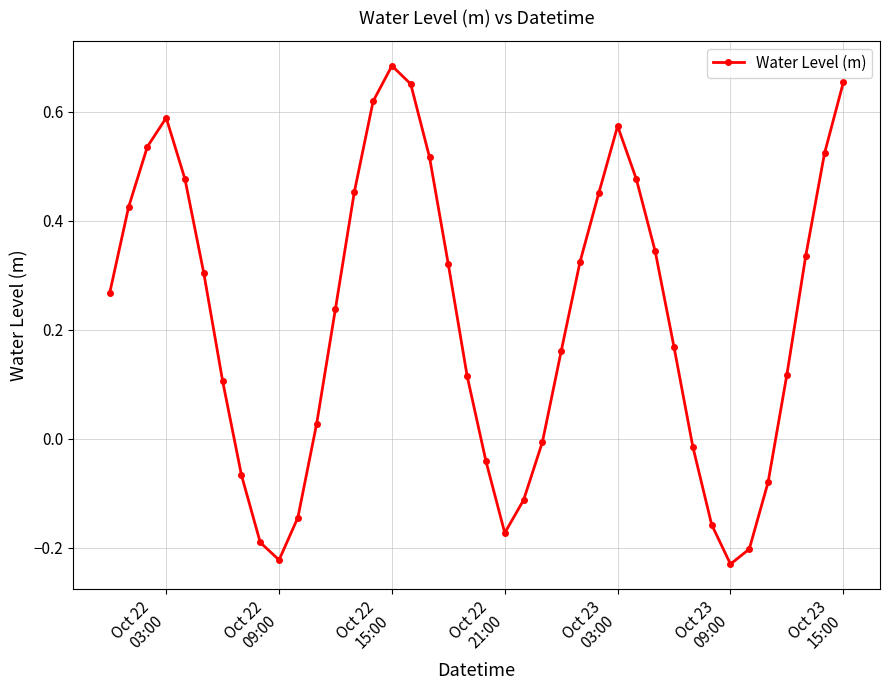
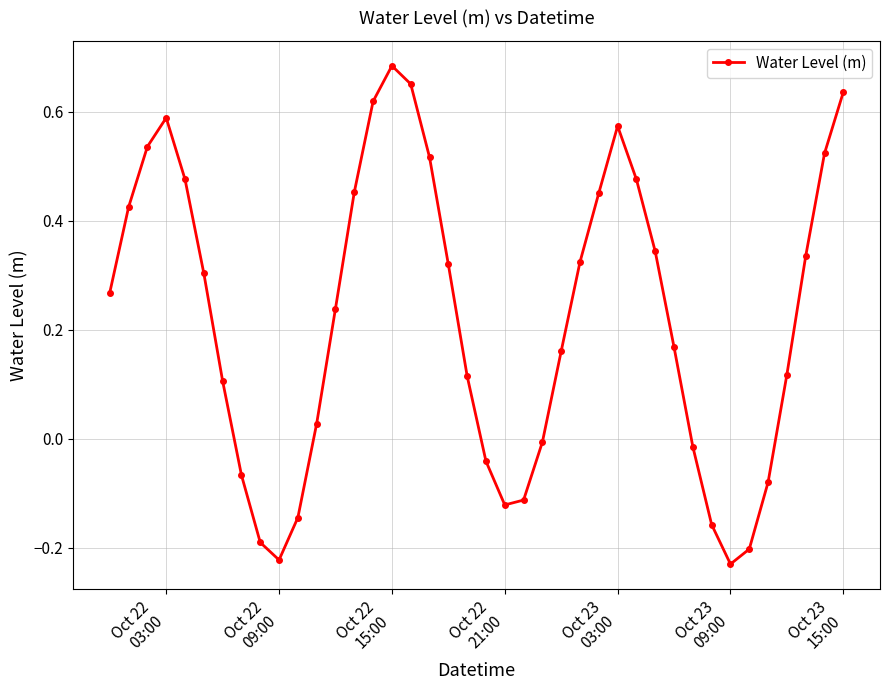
Oct 22 21:00: -0.17 -> -0.12
Oct 23 15:00: 0.65 -> 0.64
